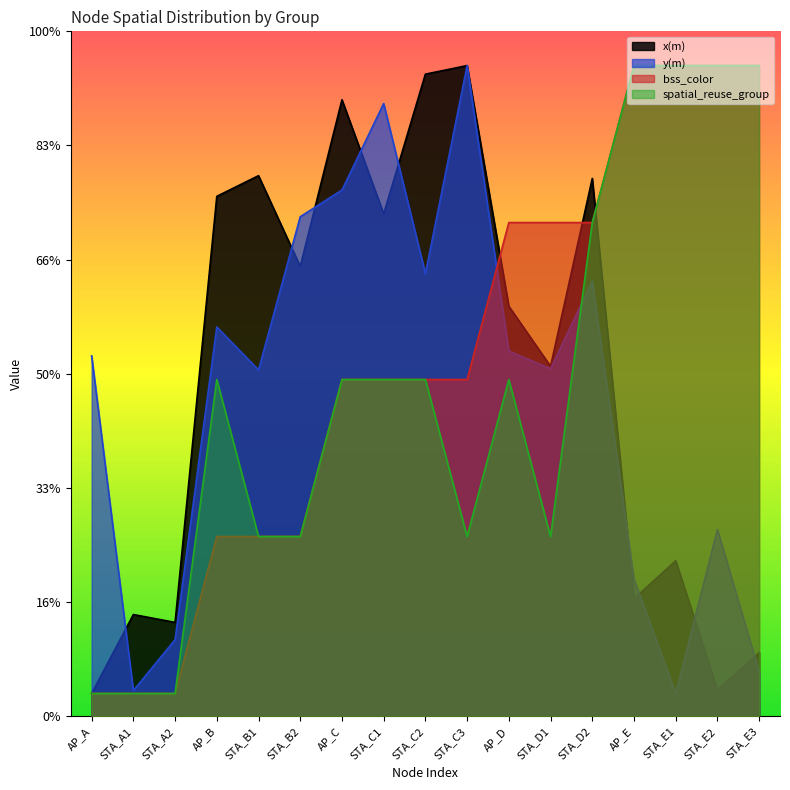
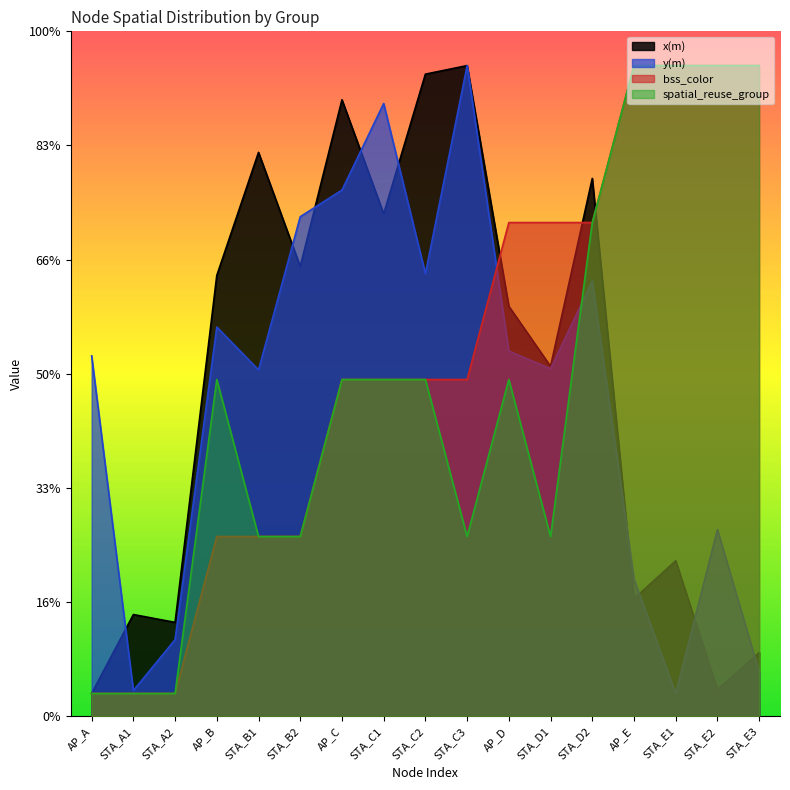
x(m), AP_B: 76% -> 64%
x(m), STA_B1: 79% -> 82%
